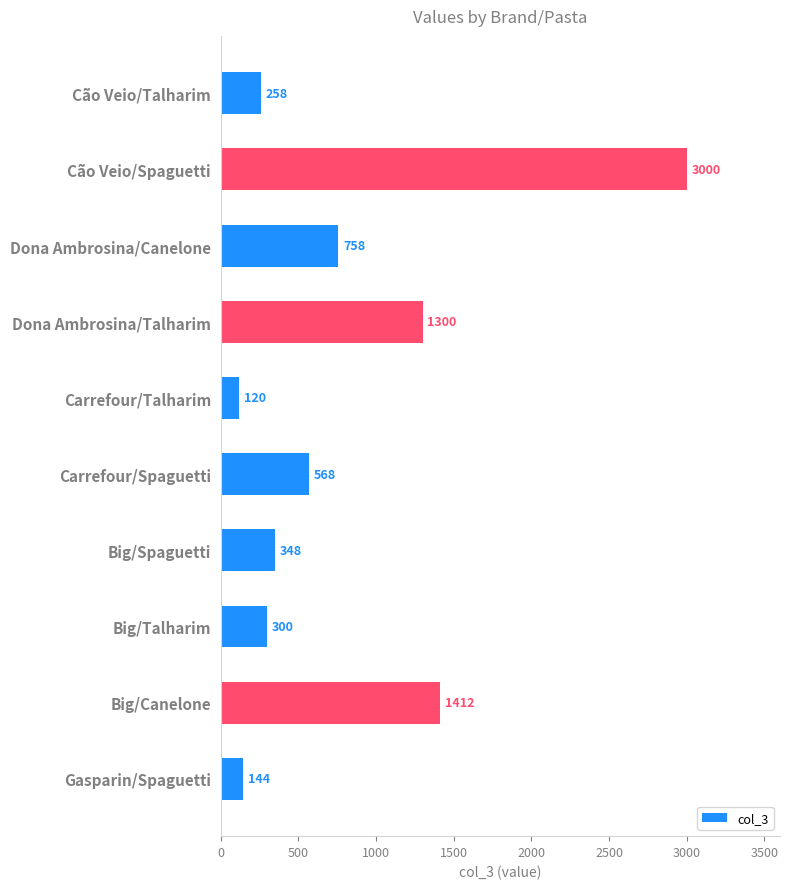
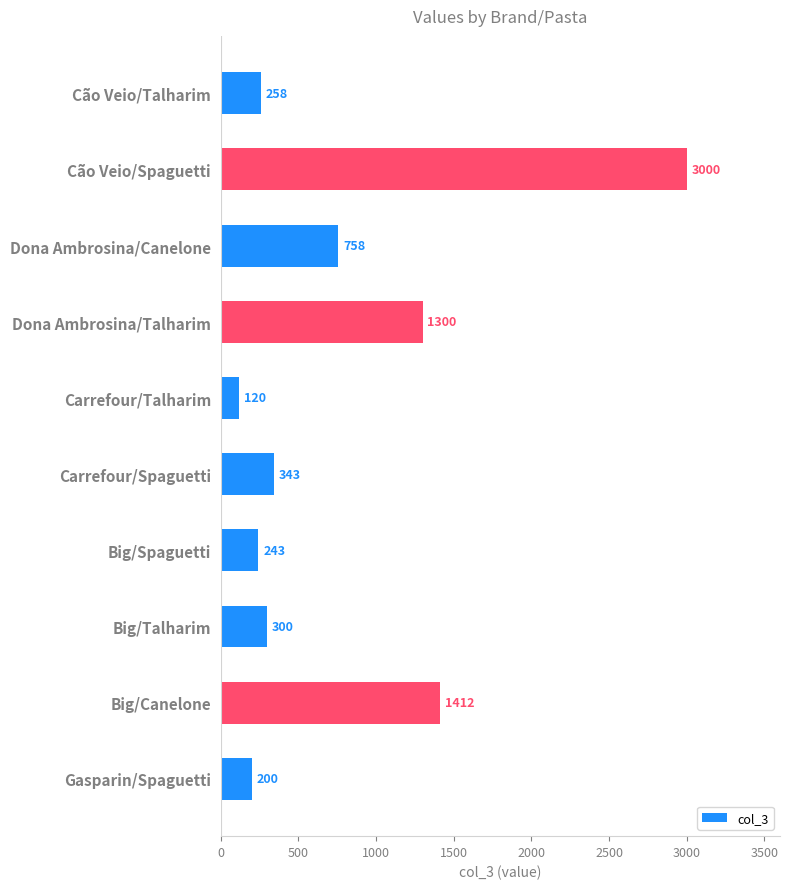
Carrefour/Spaguetti: 568 -> 343
Big/Spaguetti: 348 -> 243
Gasparin/Spaguetti: 144 -> 200
